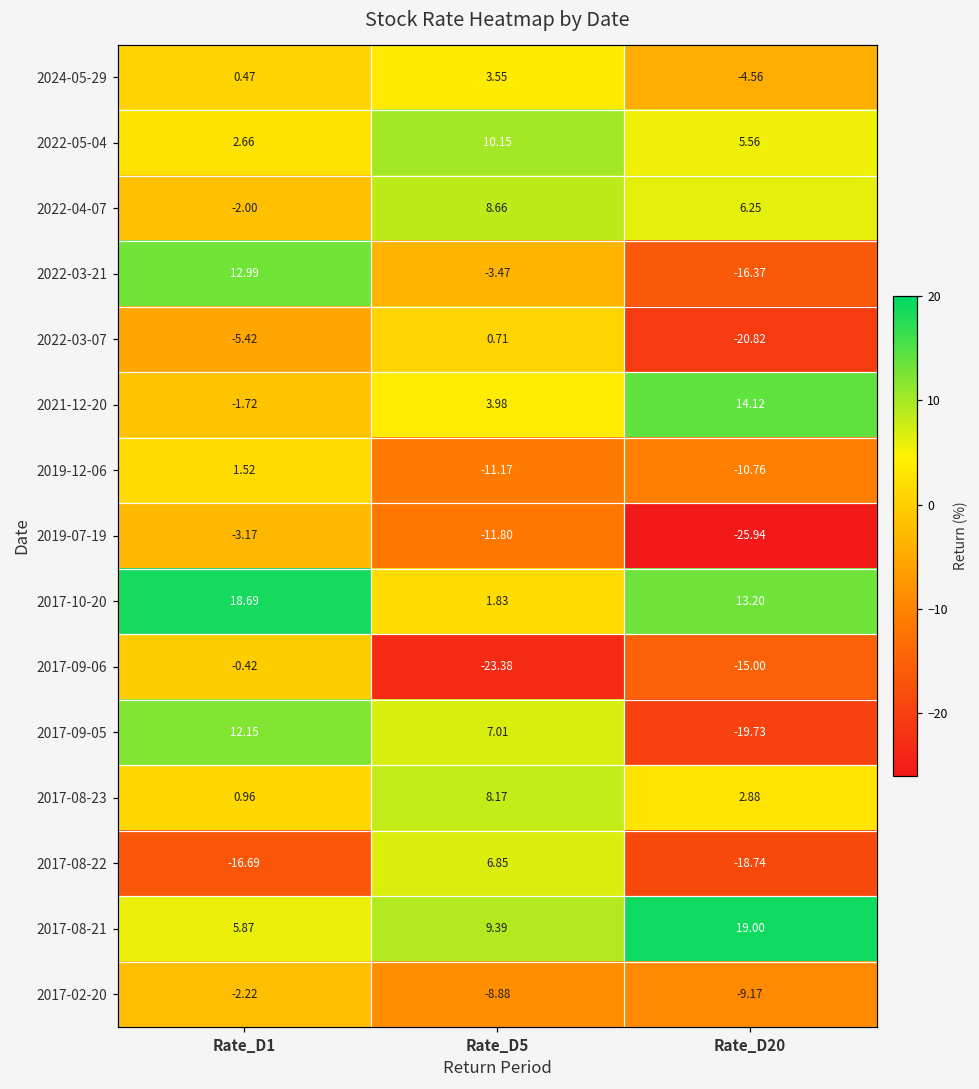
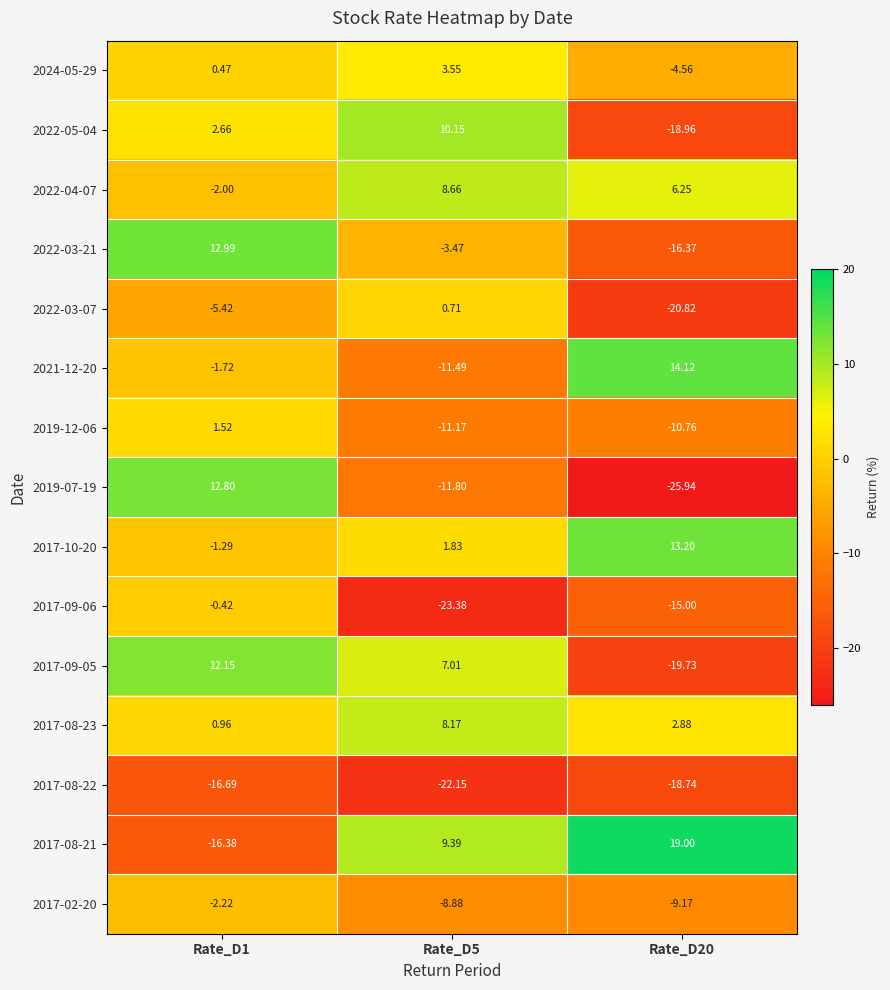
2022-05-04, Rate_D20: 5.56 -> -18.96
2021-12-20, Rate_D5: 3.98 -> -11.49
2019-07-19, Rate_D1: -3.17 -> 12.80
2017-10-20, Rate_D1: 18.69 -> -1.29
2017-08-22, Rate_D5: 6.85 -> -22.15
2017-08-21, Rate_D1: 5.87 -> -16.38
